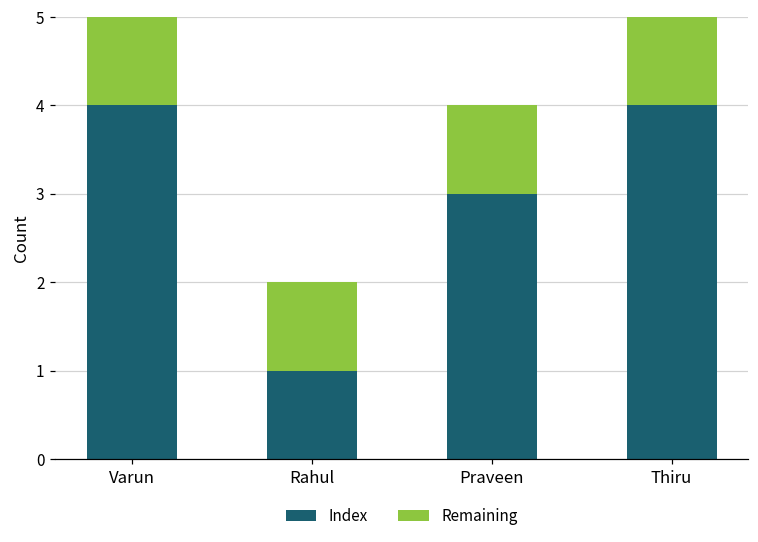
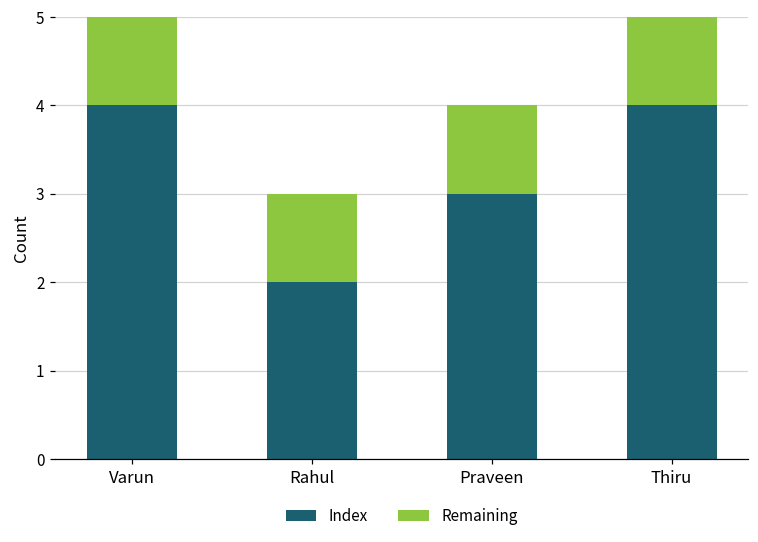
Index, Rahul: 1 -> 2
